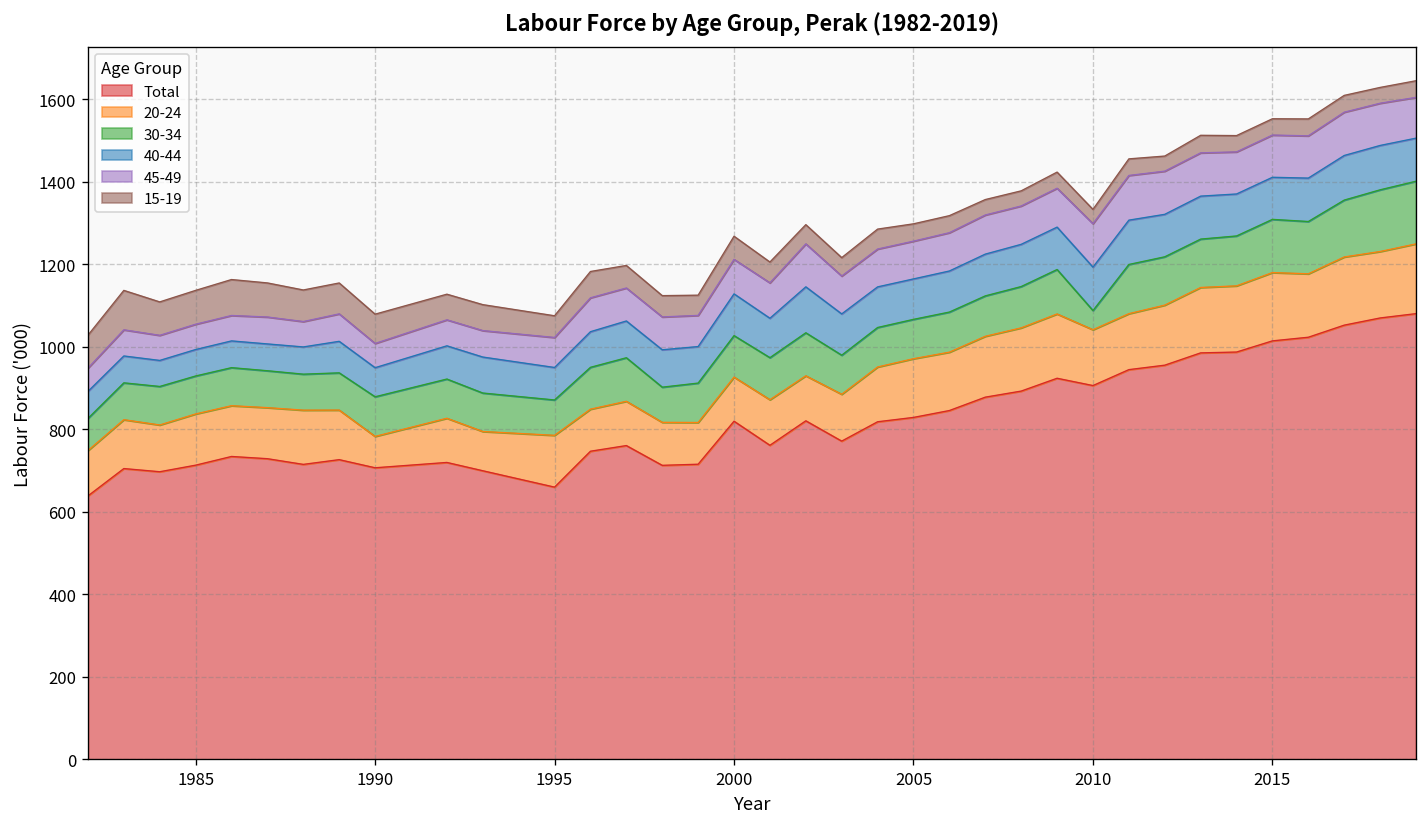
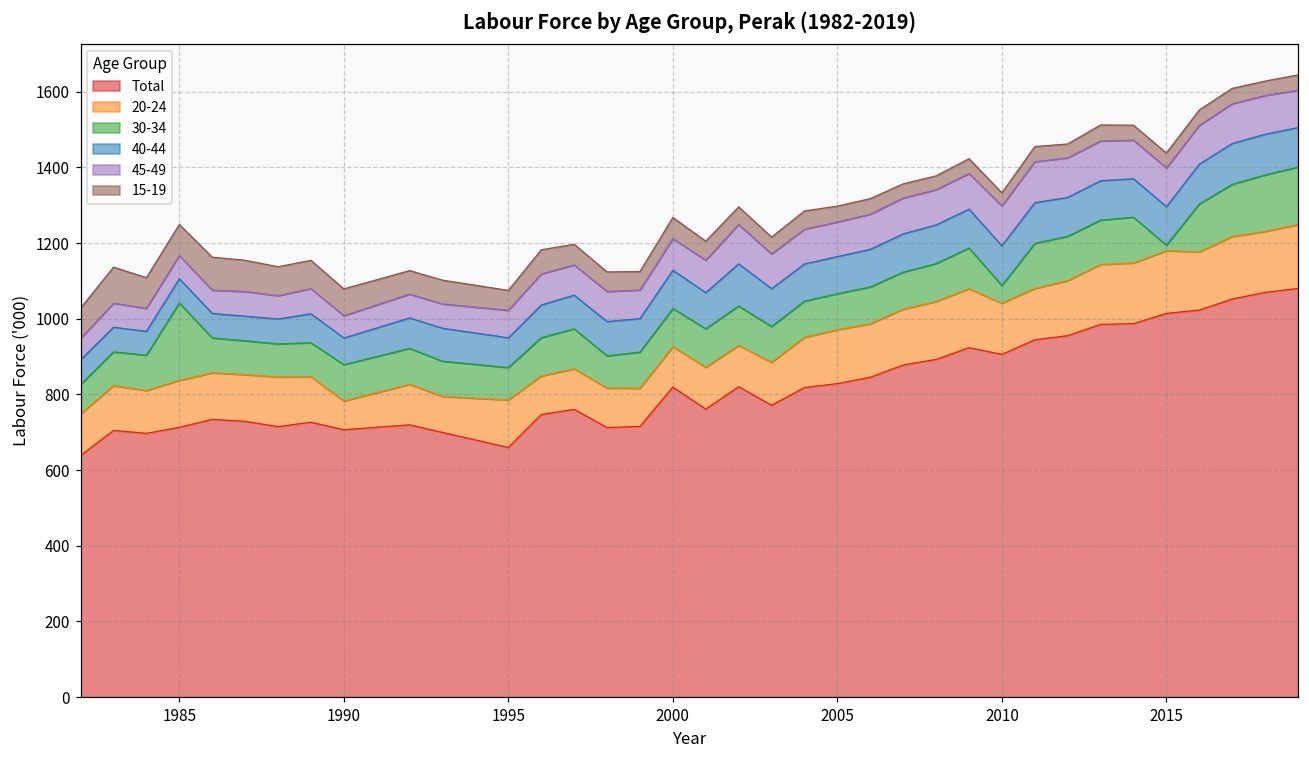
30-34, 1985: 90 -> 200
30-34, 2015: 130 -> 10
